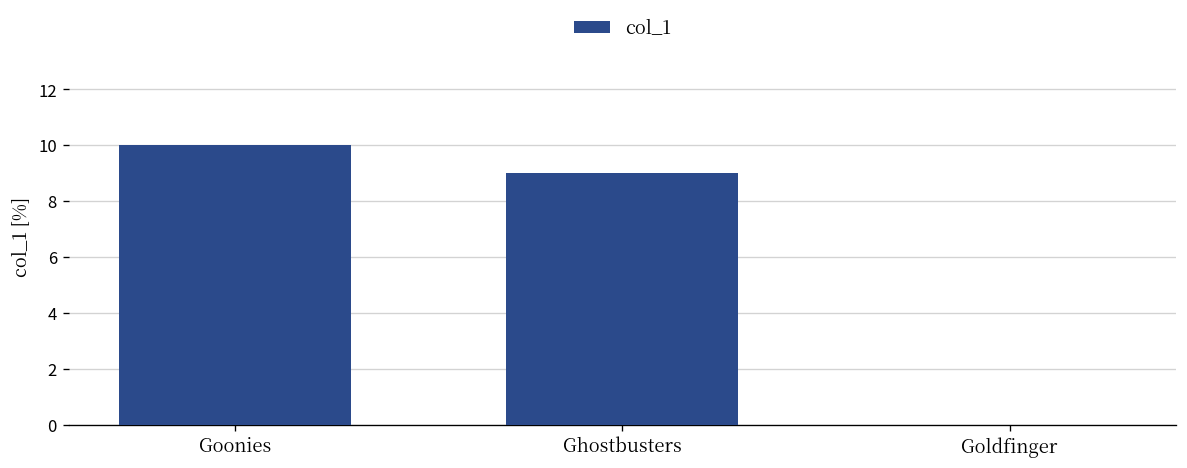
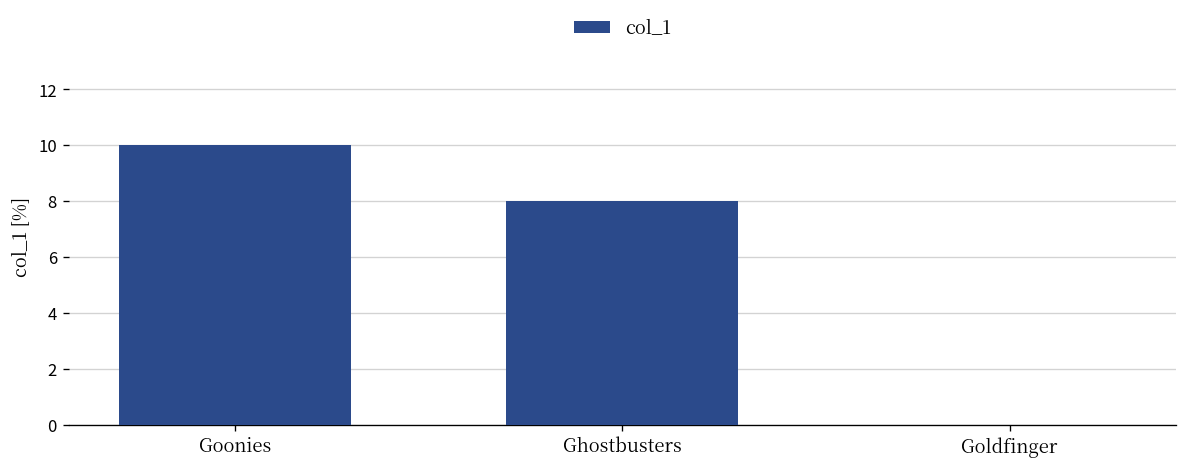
Ghostbusters: 9 -> 8
